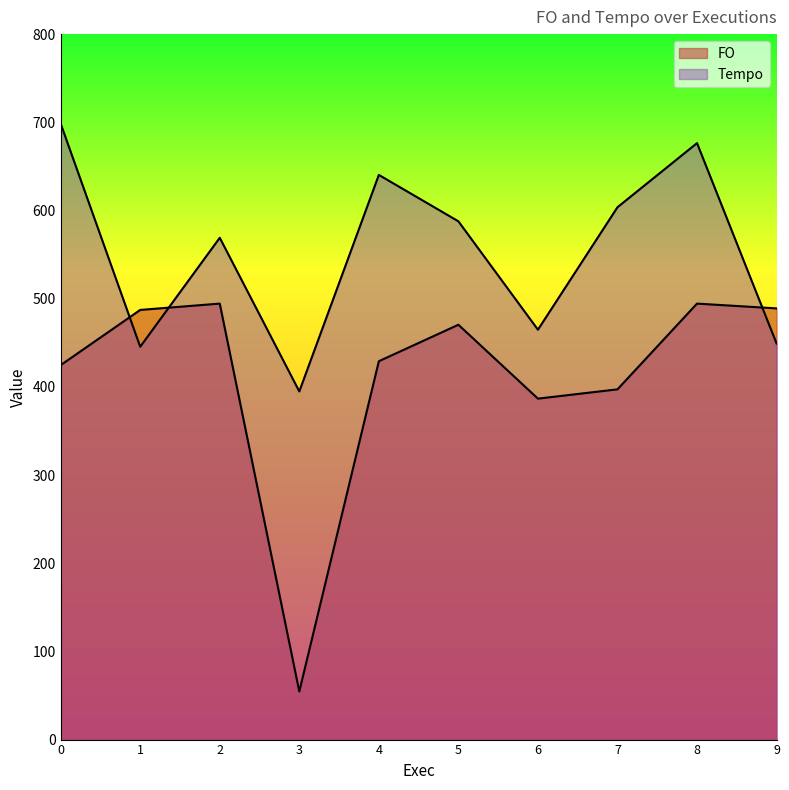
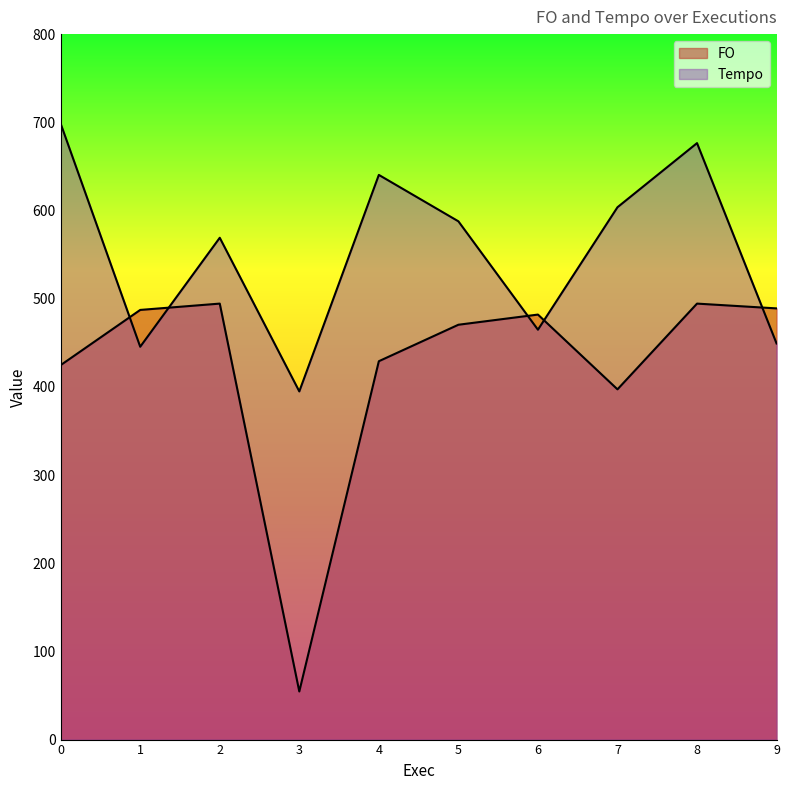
FO, 6: 390 -> 480
